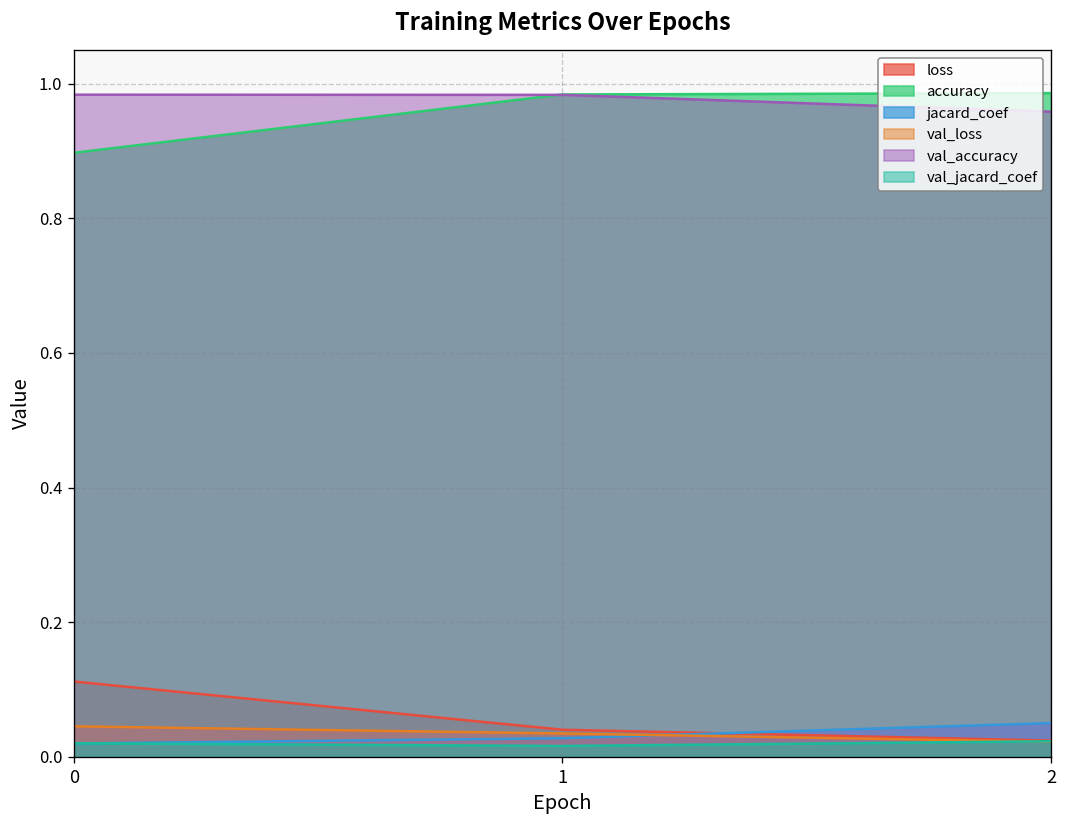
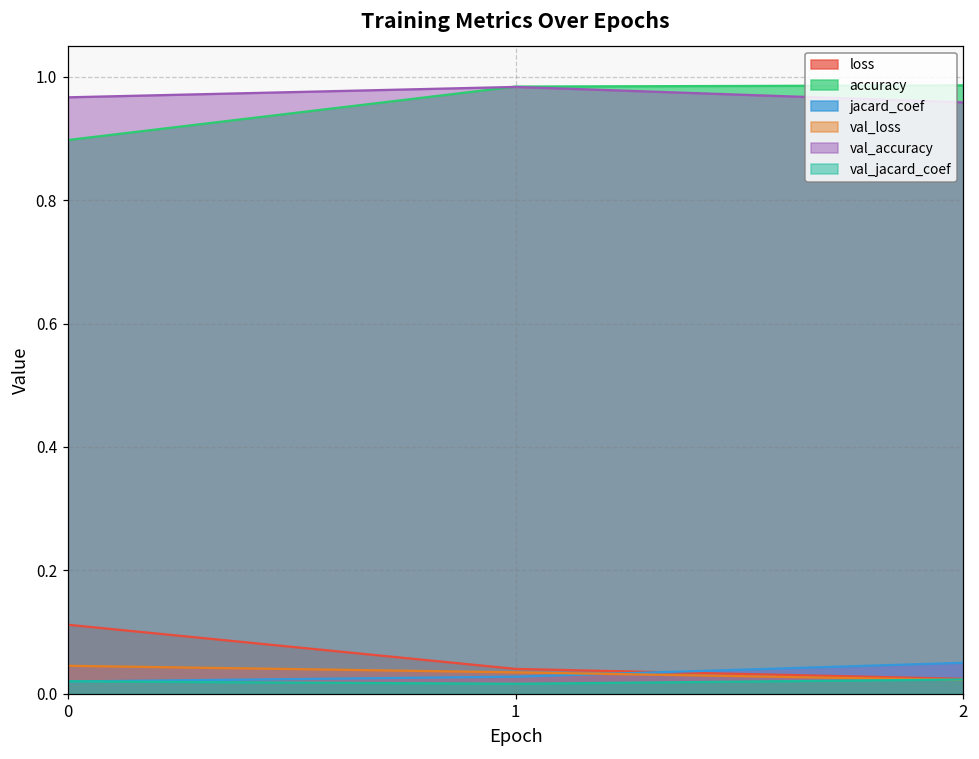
val_accuracy, 0: 0.98 -> 0.97
